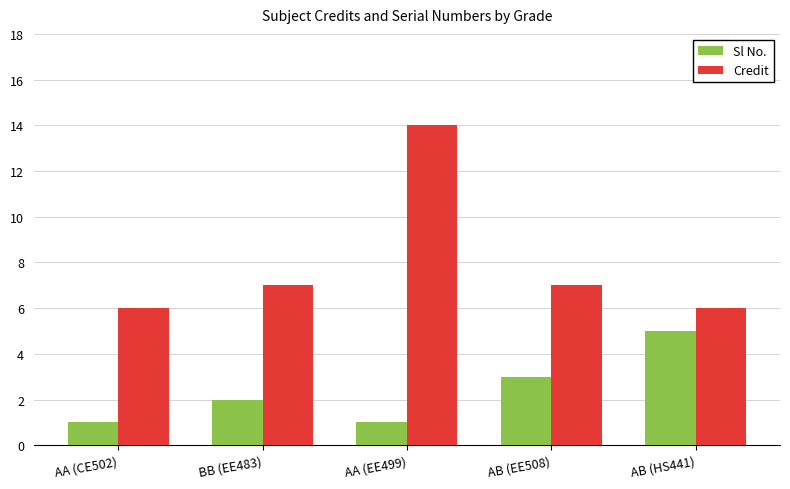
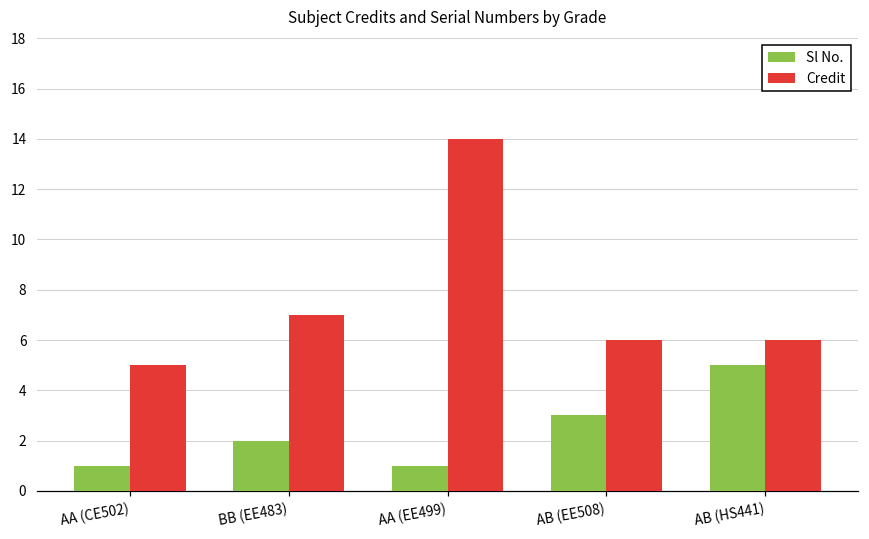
Credit, AA (CE502): 6 -> 5
Credit, AB (EE508): 7 -> 6
